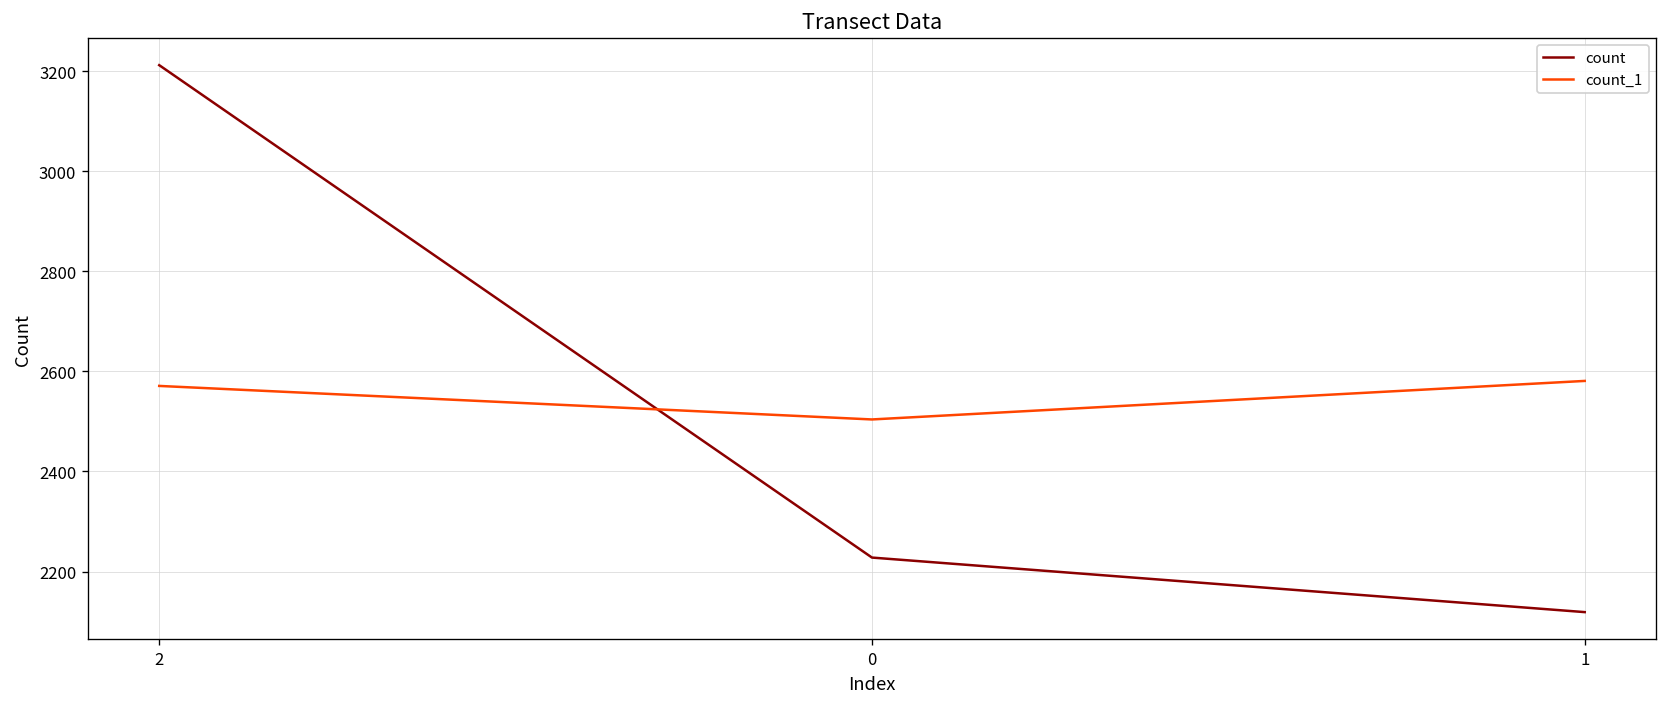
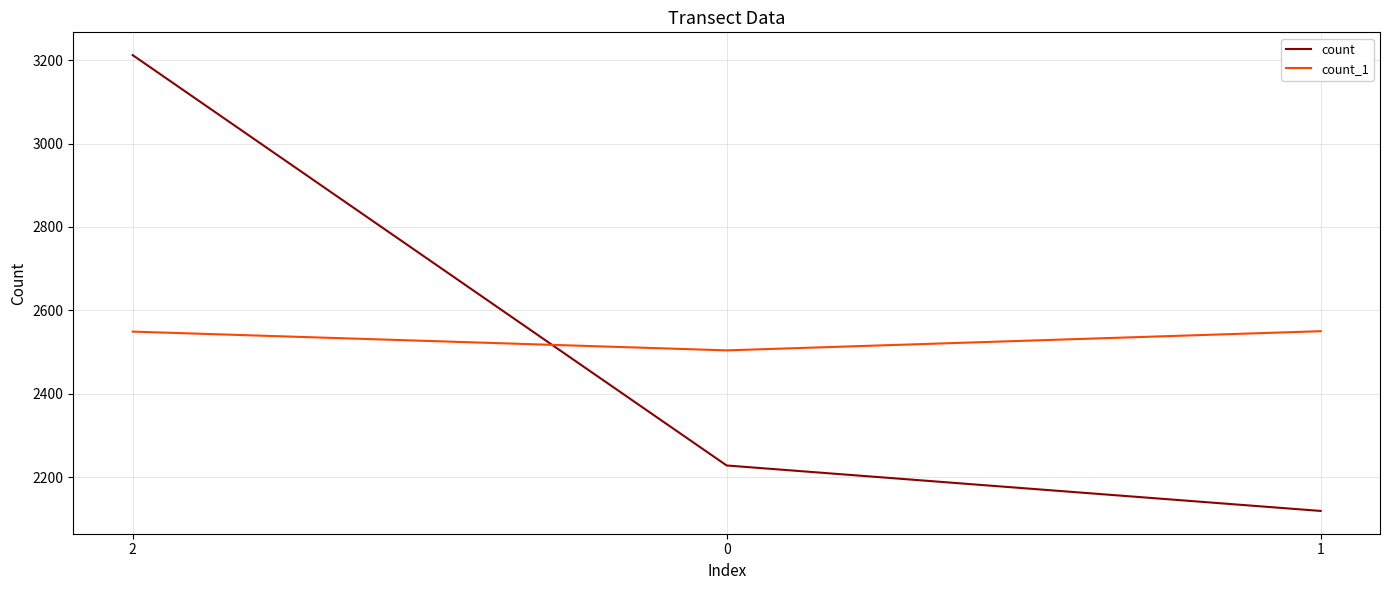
count_1, 2: 2570 -> 2550
count_1, 1: 2580 -> 2550
